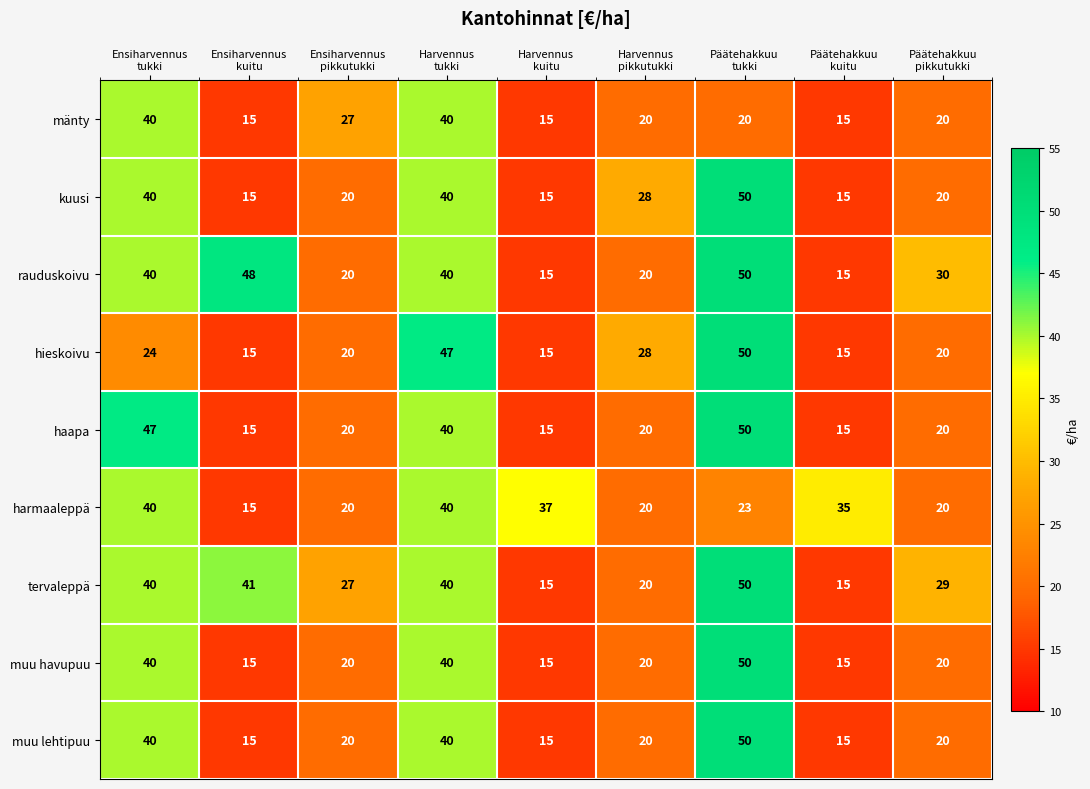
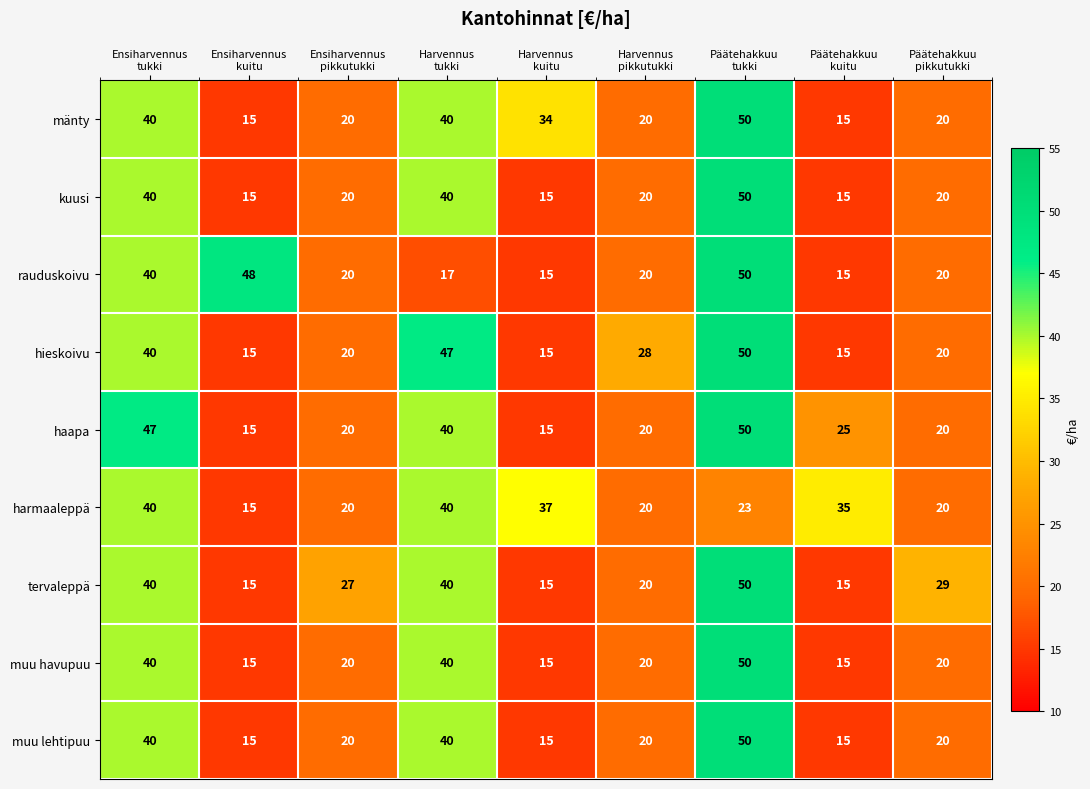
mänty, Ensiharvennus pikkutukki: 27 -> 20
mänty, Harvennus kuitu: 15 -> 34
mänty, Päätehakkuu tukki: 20 -> 50
kuusi, Harvennus pikkutukki: 28 -> 20
rauduskoivu, Harvennus tukki: 40 -> 17
rauduskoivu, Päätehakkuu pikkutukki: 30 -> 20
hieskoivu, Ensiharvennus tukki: 24 -> 40
haapa, Päätehakkuu kuitu: 15 -> 25
tervaleppä, Ensiharvennus kuitu: 41 -> 15
